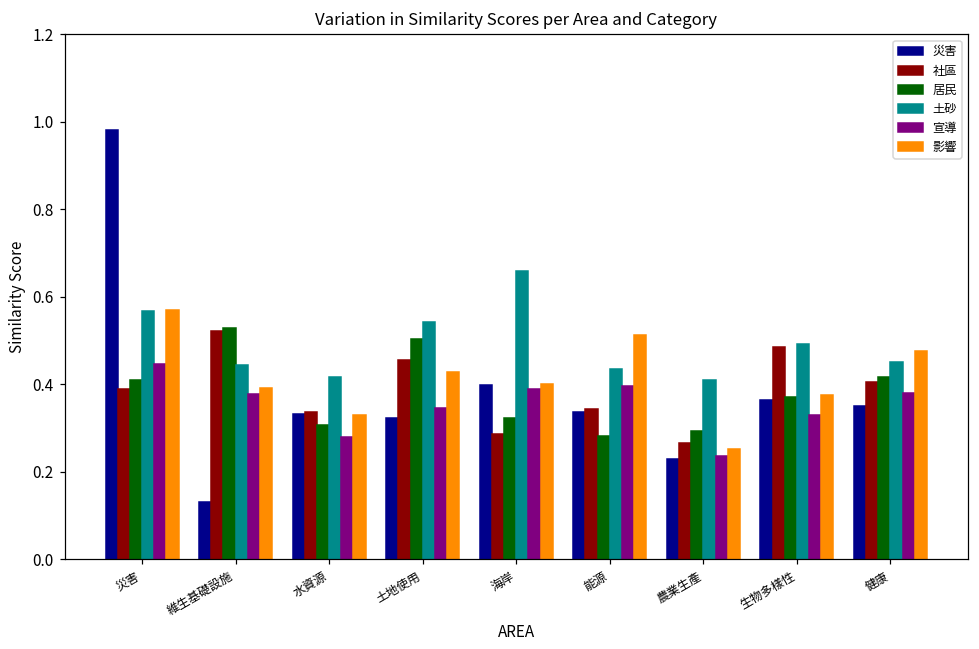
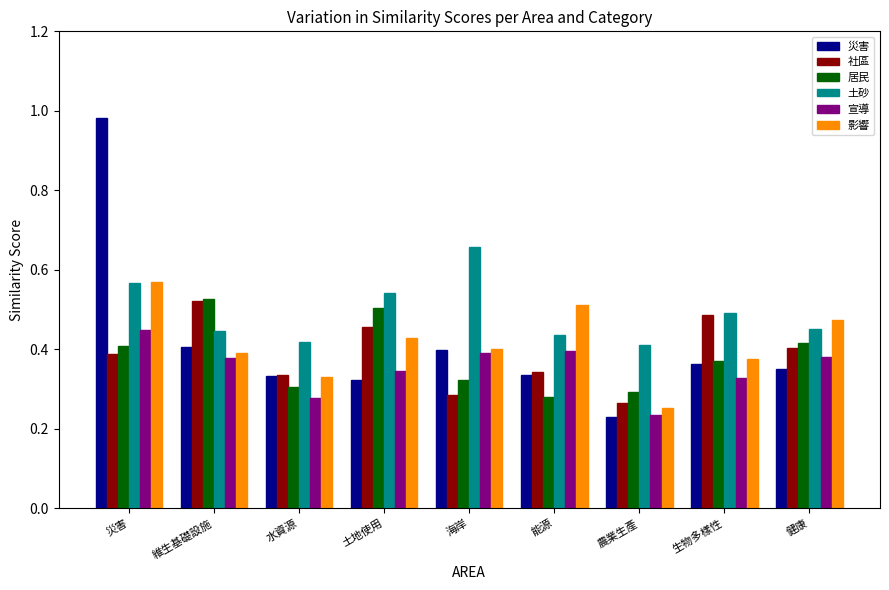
災害, 維生基礎設施: 0.13 -> 0.41
